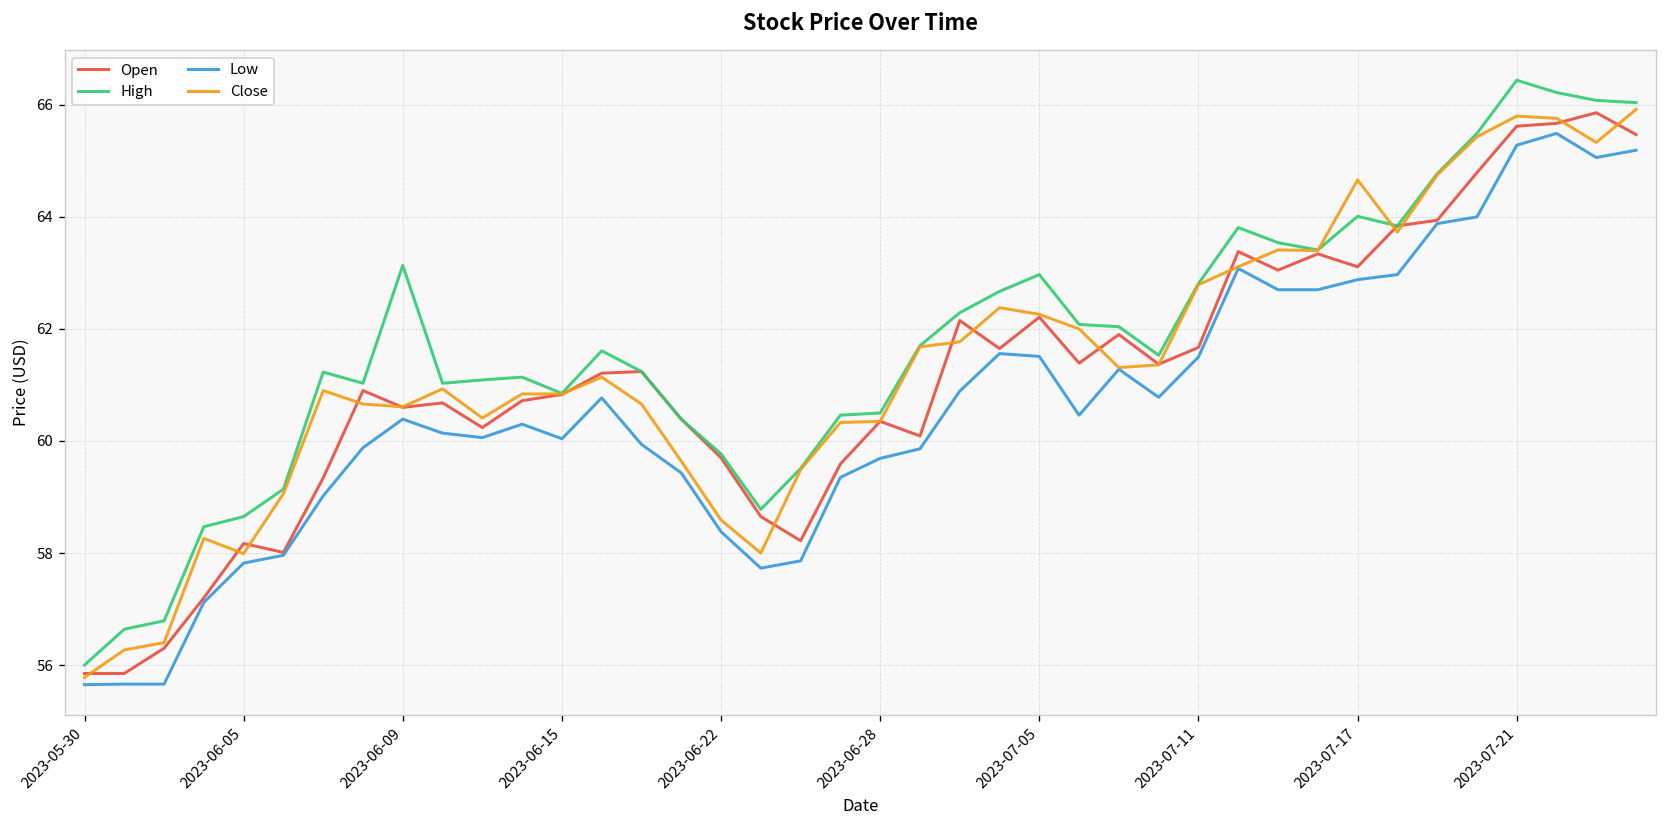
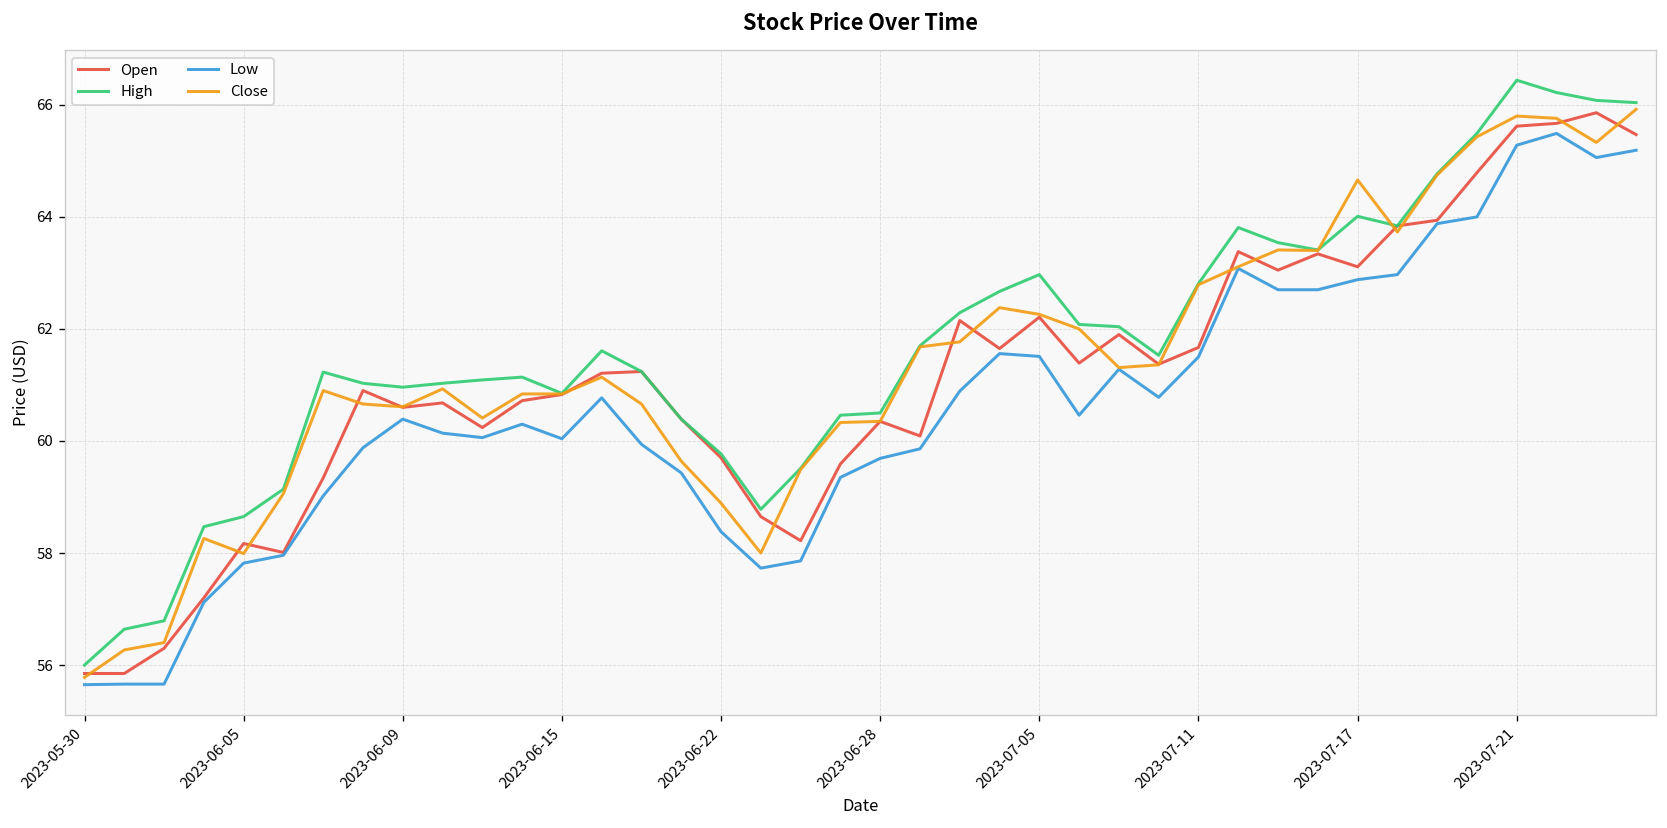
High, 2023-06-09: 63.1 -> 61.0
Close, 2023-06-22: 58.6 -> 58.9
